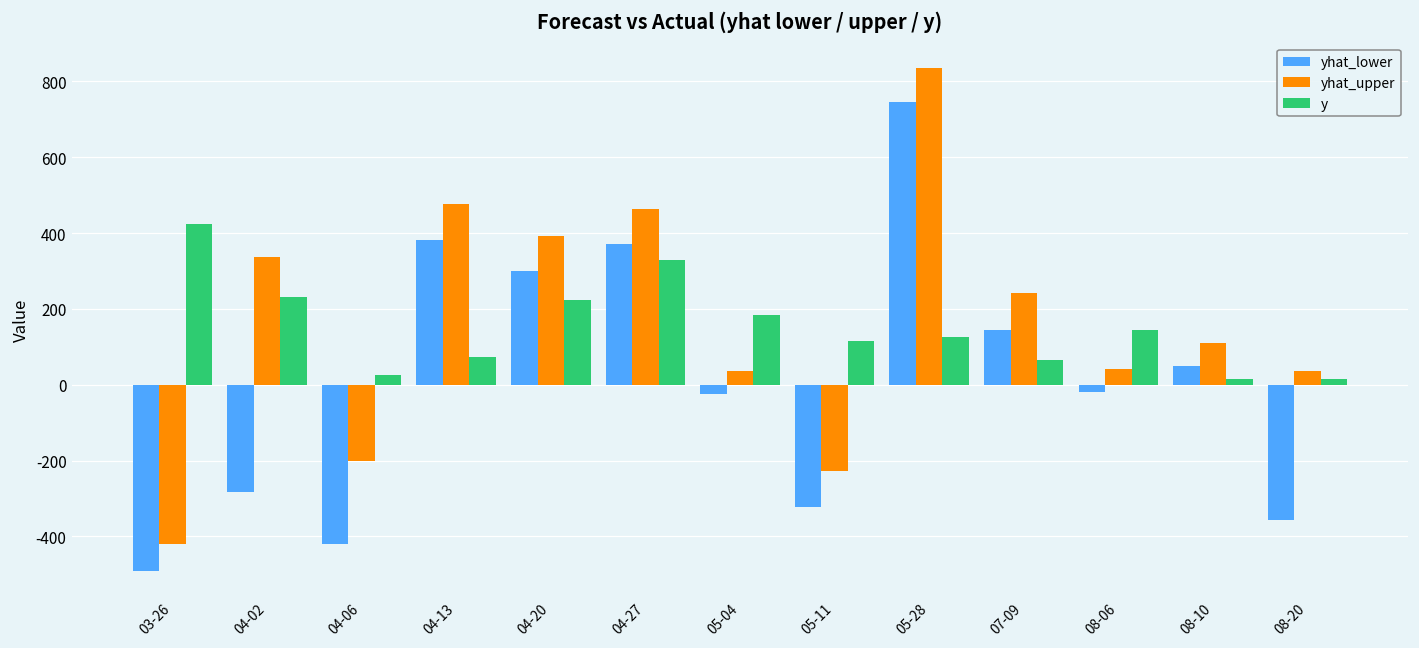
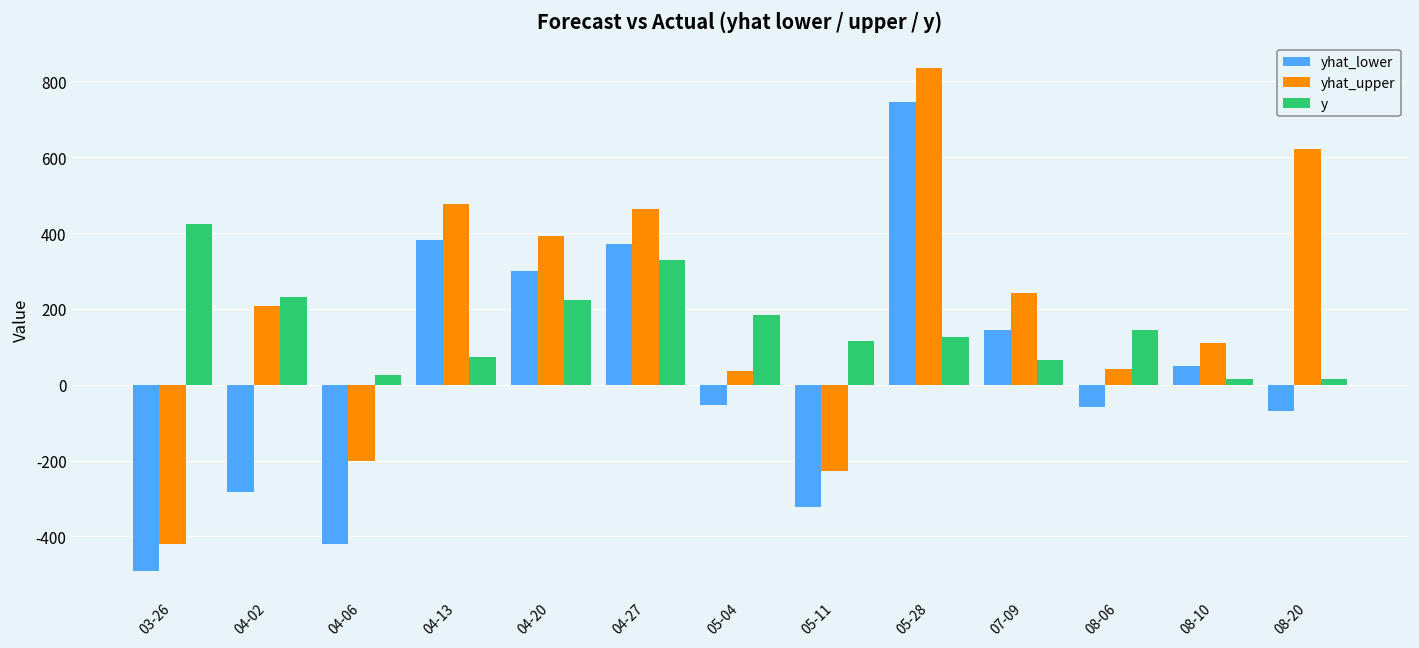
yhat_upper, 04-02: 340 -> 210
yhat_lower, 05-04: -20 -> -50
yhat_lower, 08-06: -20 -> -60
yhat_lower, 08-20: -360 -> -70
yhat_upper, 08-20: 40 -> 620
